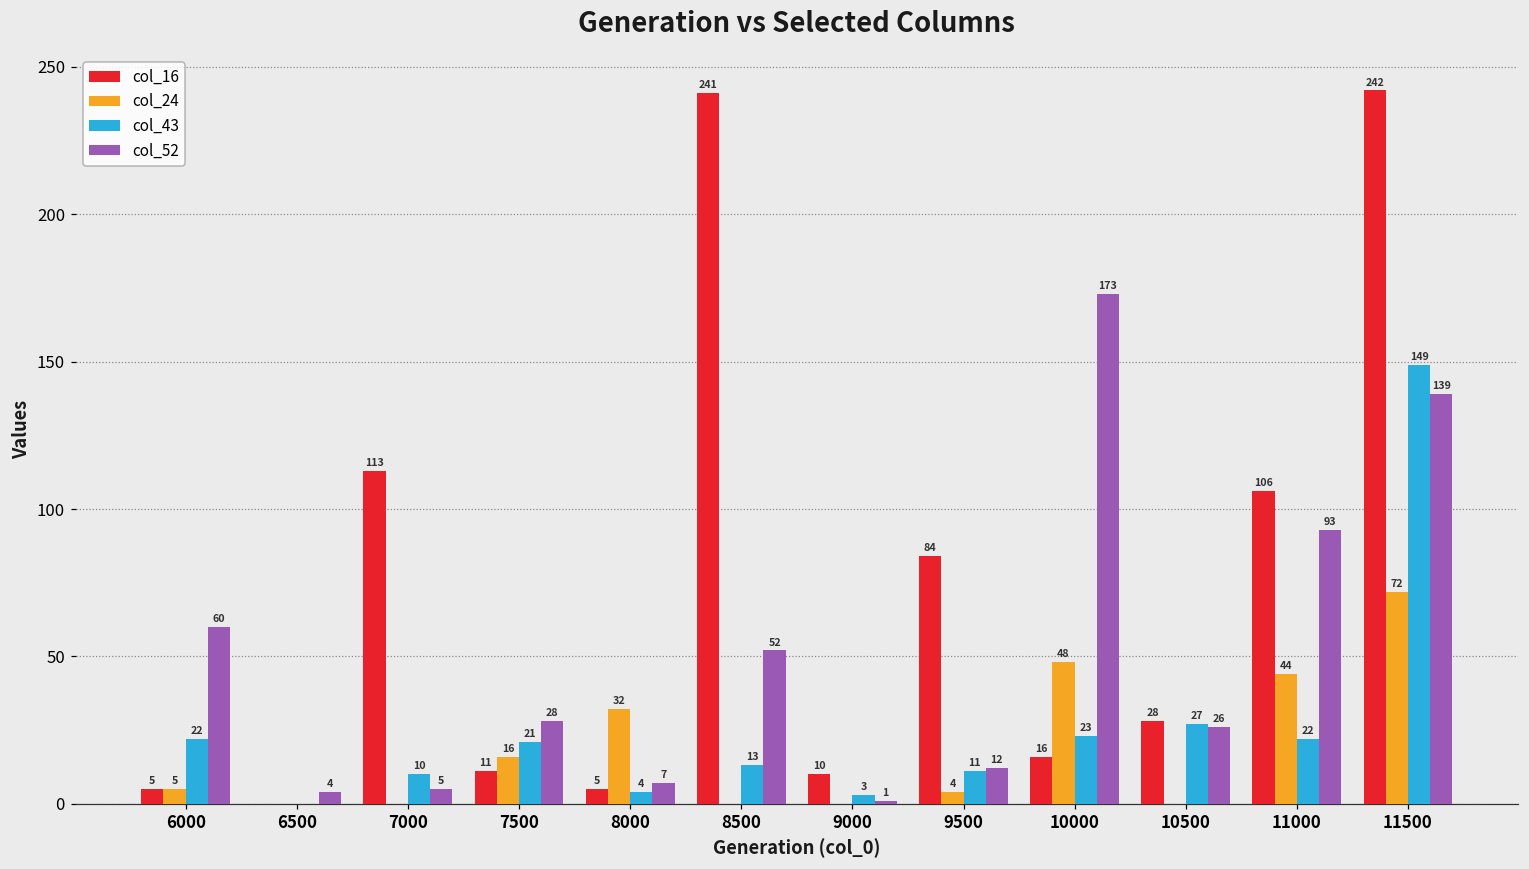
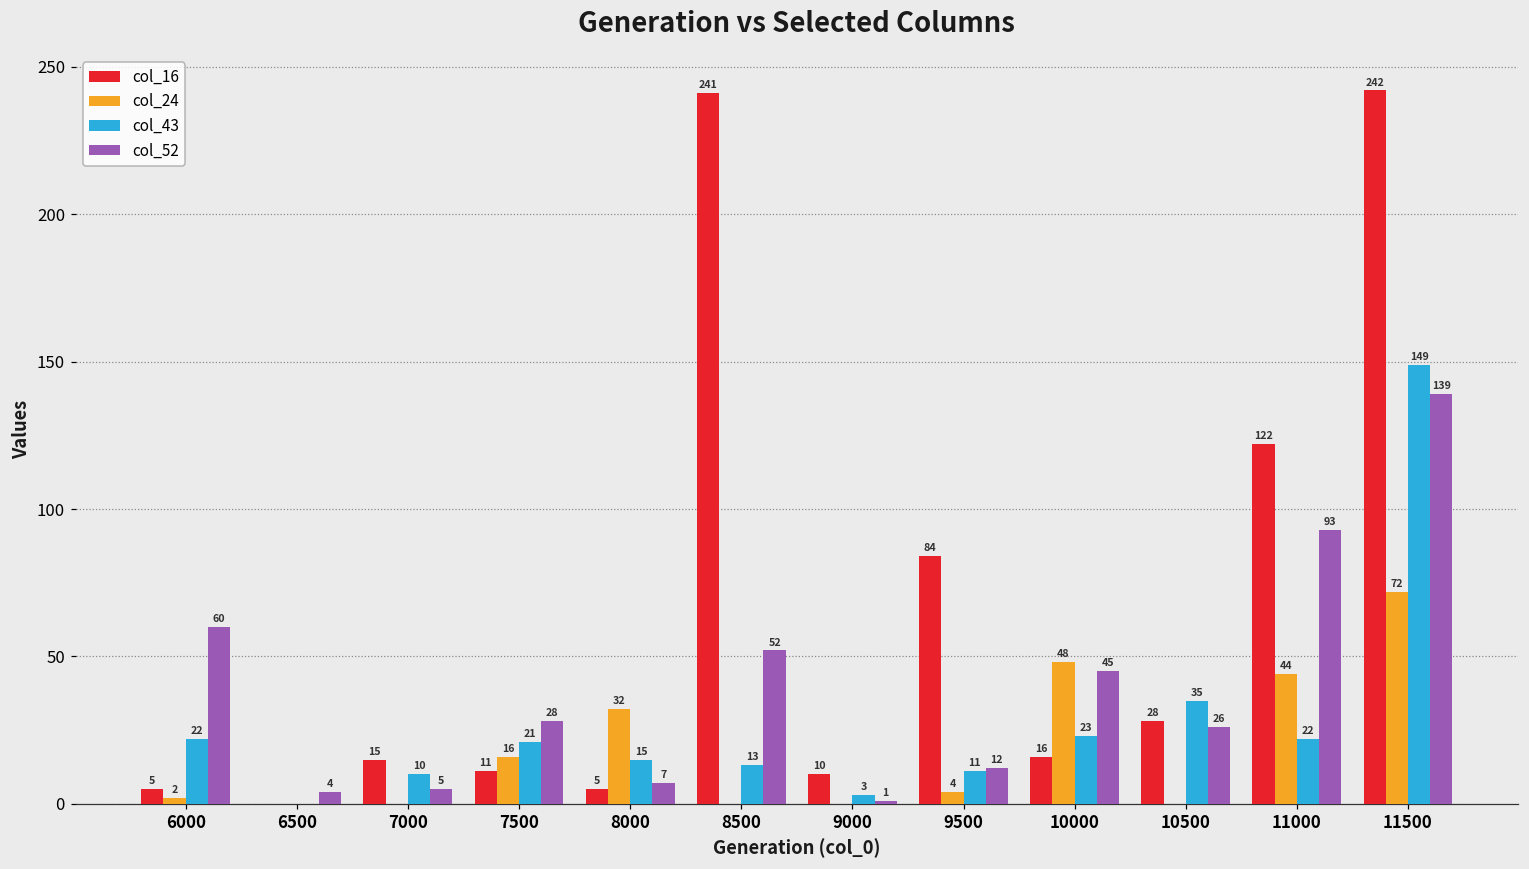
col_24, 6000: 5 -> 2
col_16, 7000: 113 -> 15
col_43, 8000: 4 -> 15
col_52, 10000: 173 -> 45
col_43, 10500: 27 -> 35
col_16, 11000: 106 -> 122
